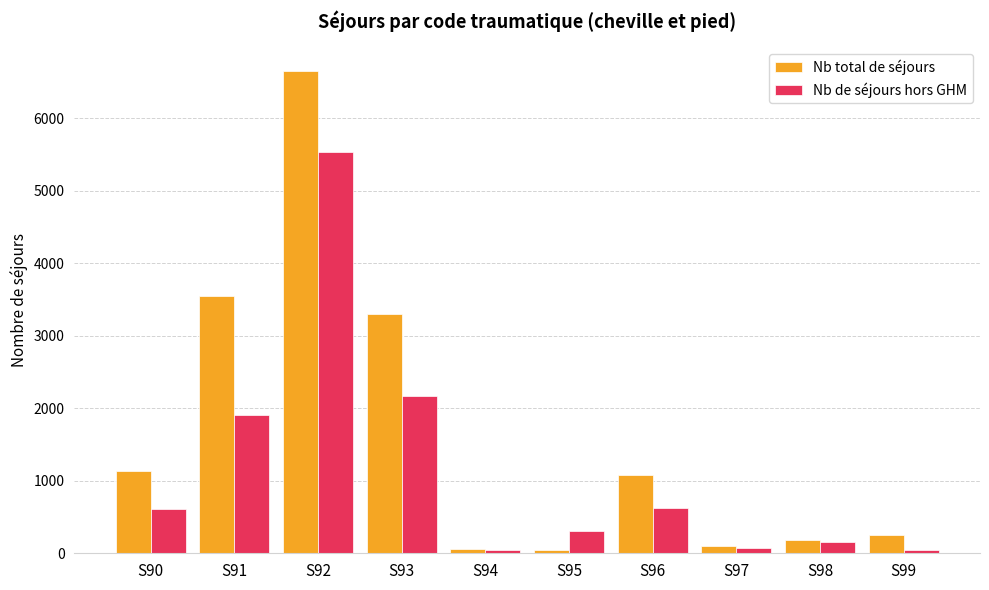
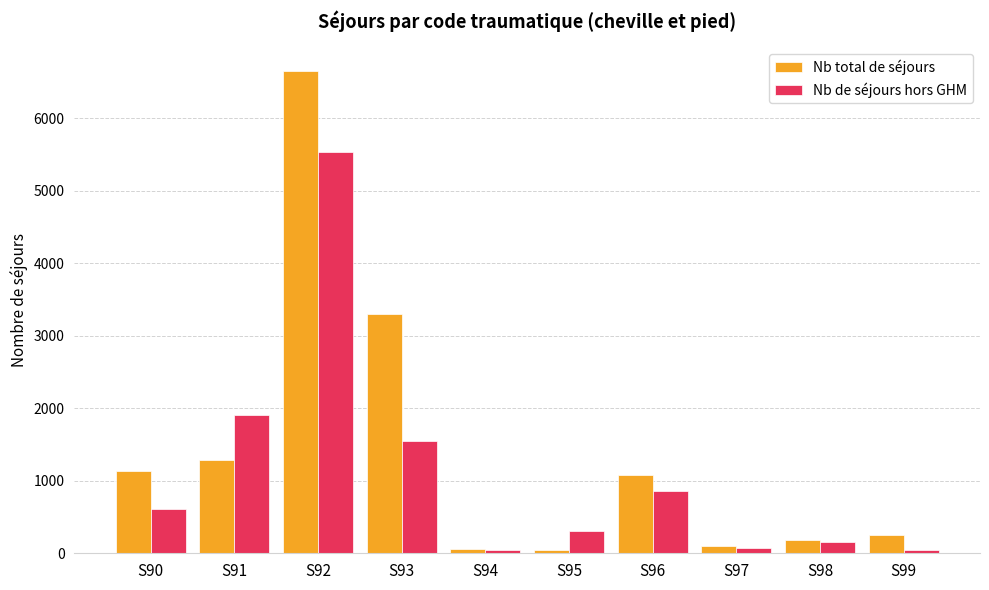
Nb total de séjours, S91: 3600 -> 1300
Nb de séjours hors GHM, S93: 2200 -> 1500
Nb de séjours hors GHM, S96: 600 -> 900
